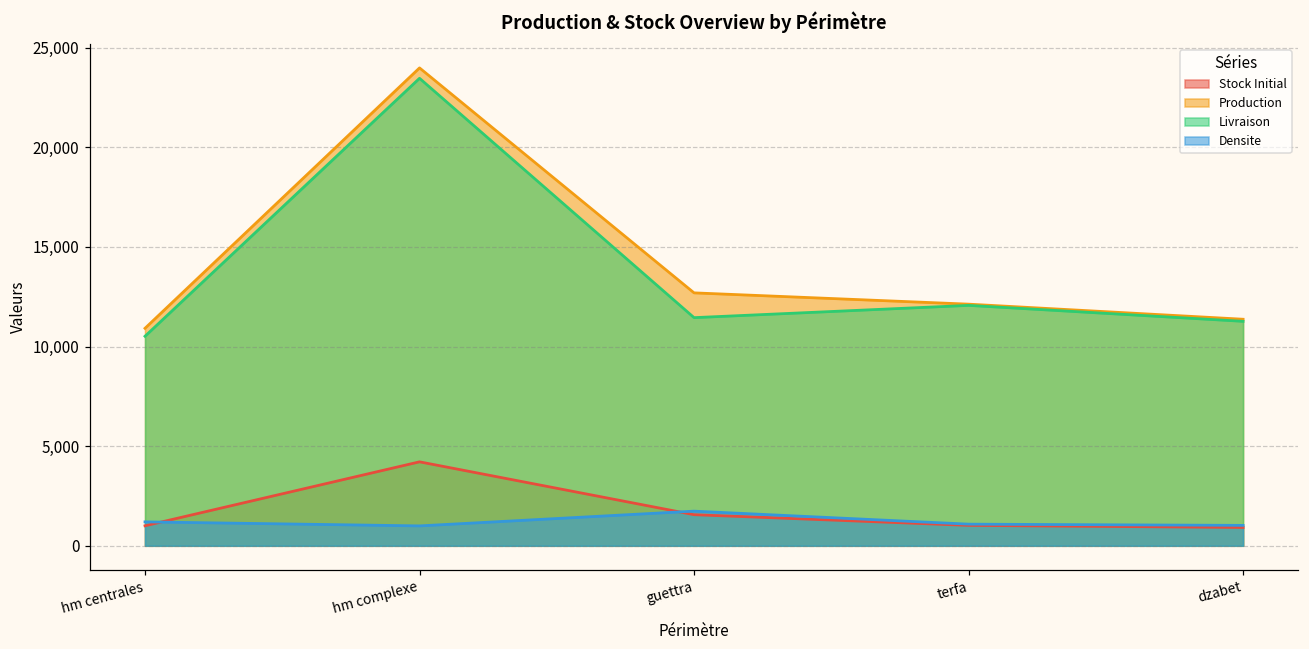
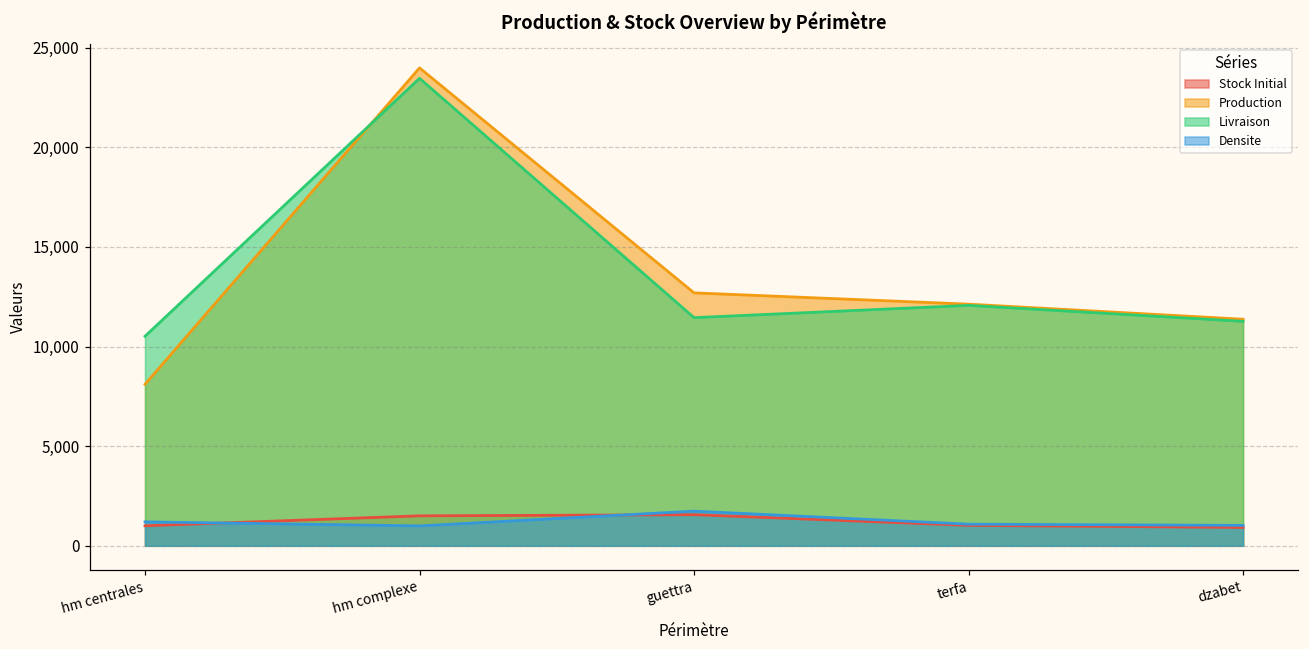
Production, hm centrales: 10,900 -> 8,100
Stock Initial, hm complexe: 4,200 -> 1,500
